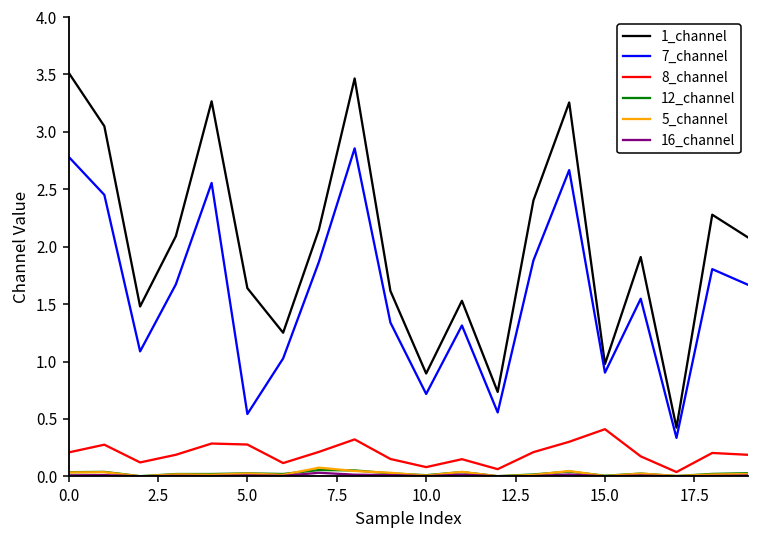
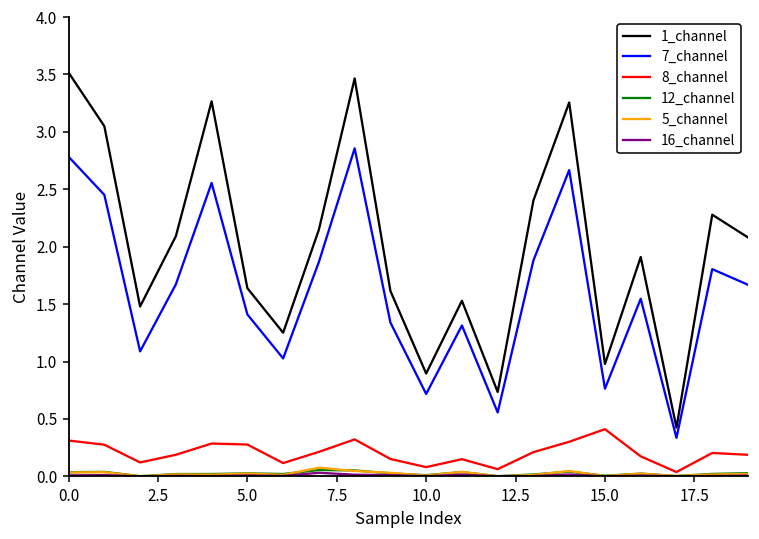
8_channel, 0.0: 0.21 -> 0.31
7_channel, 5.0: 0.54 -> 1.41
7_channel, 15.0: 0.90 -> 0.76
